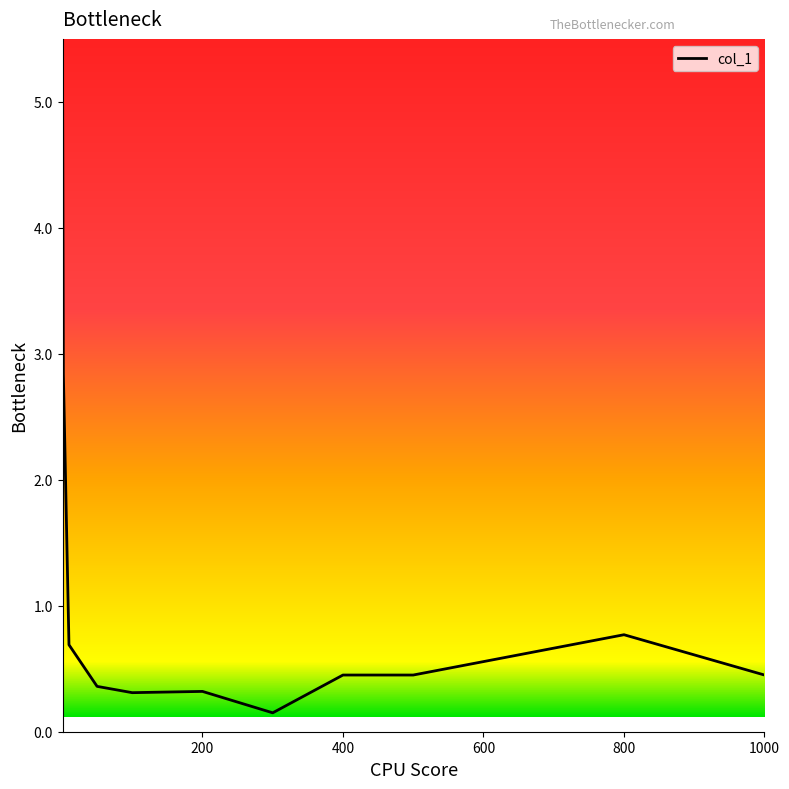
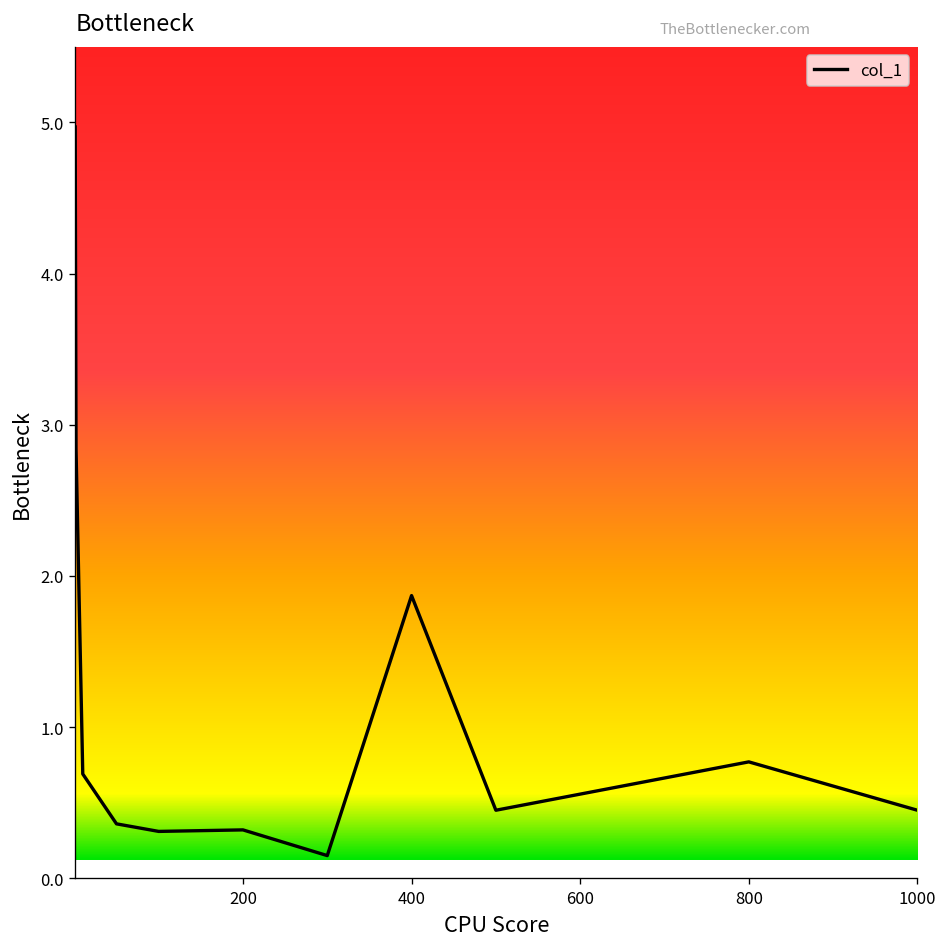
400: 0.45 -> 1.87
